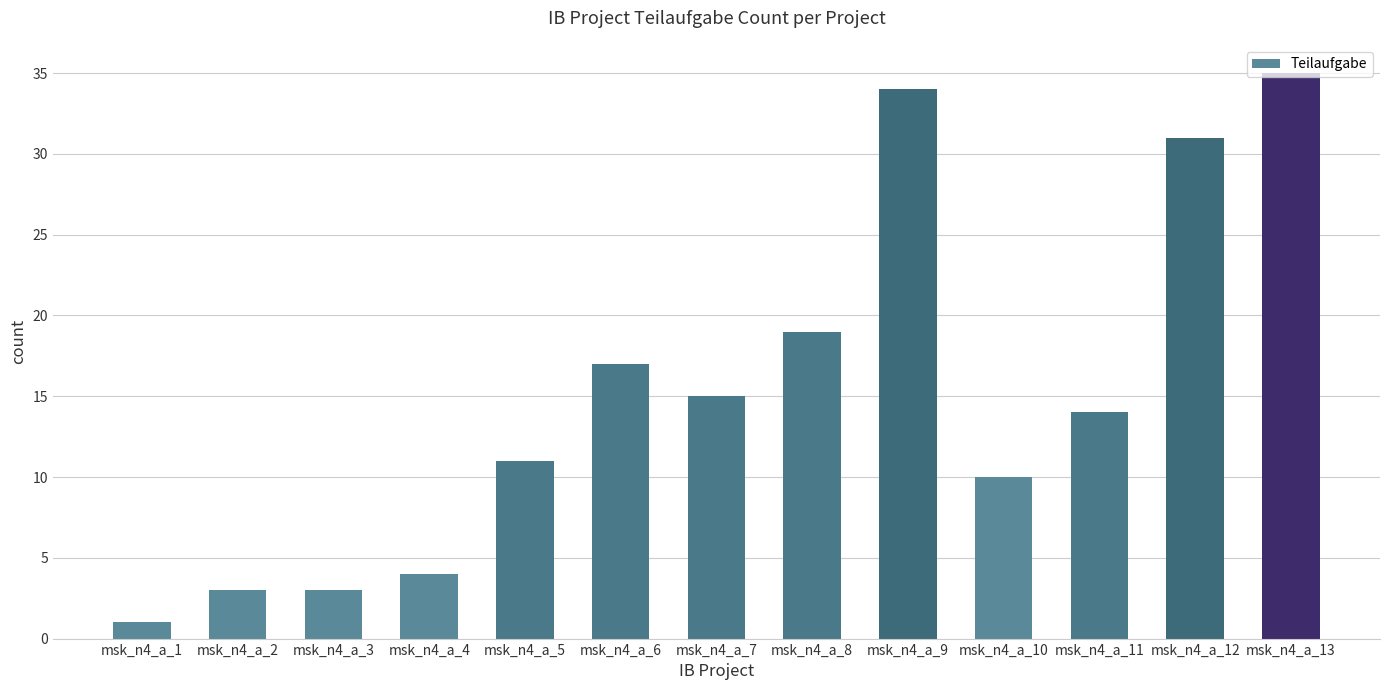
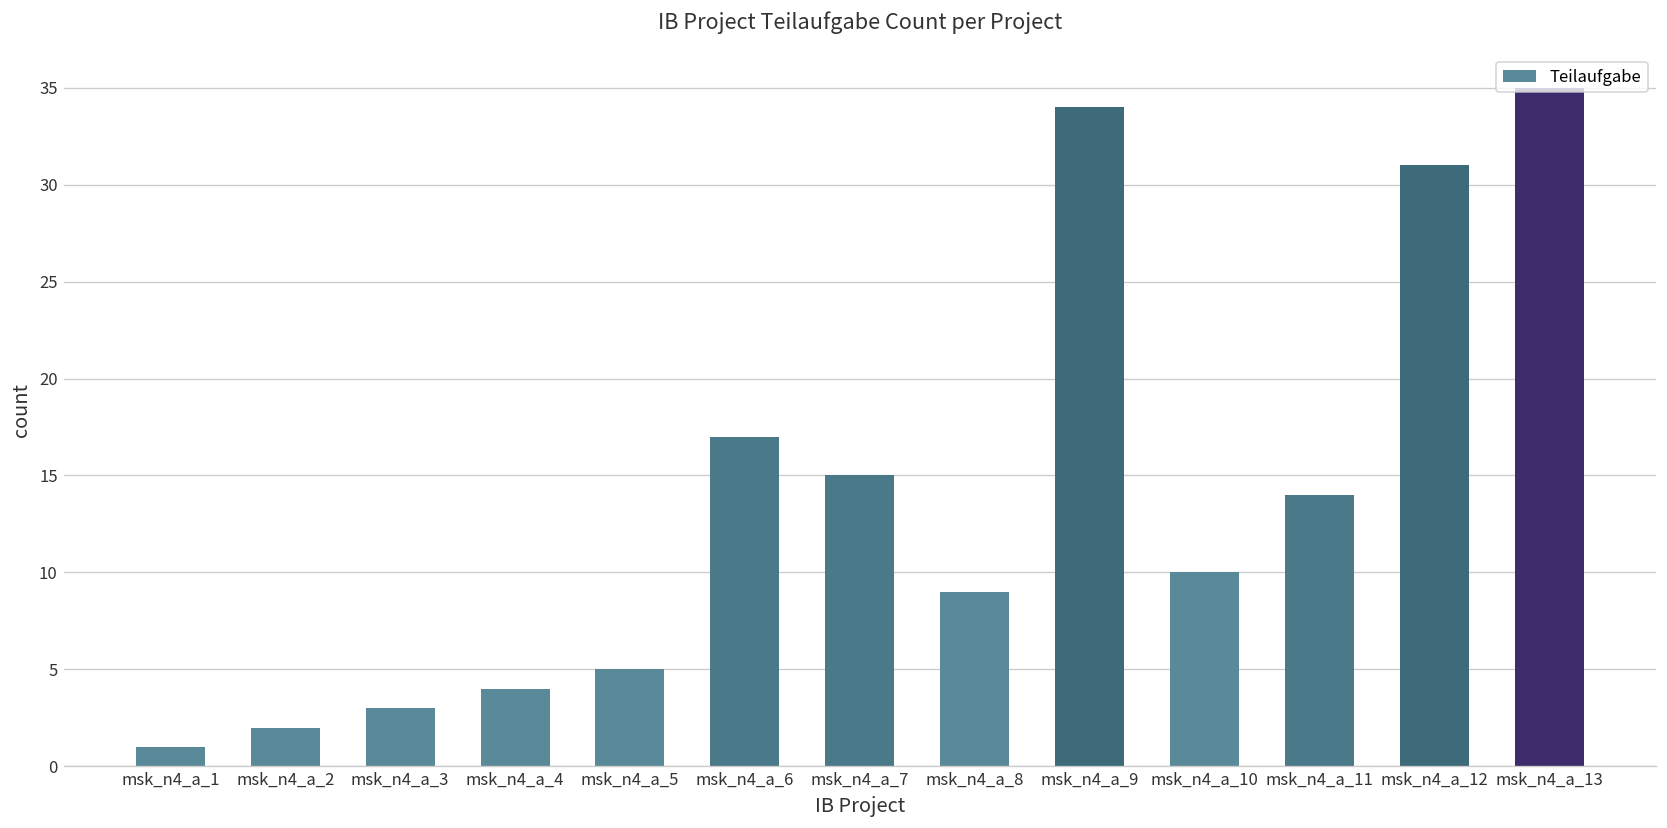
msk_n4_a_2: 3 -> 2
msk_n4_a_5: 11 -> 5
msk_n4_a_8: 19 -> 9
